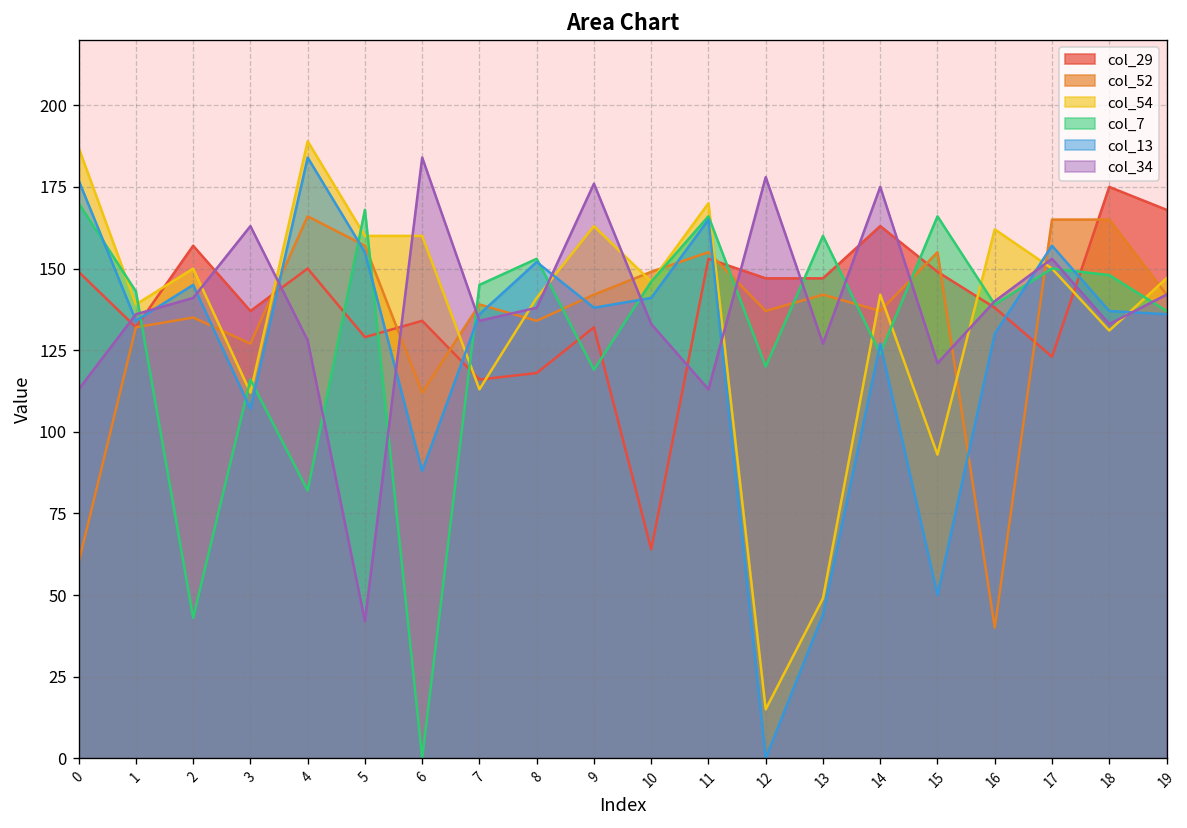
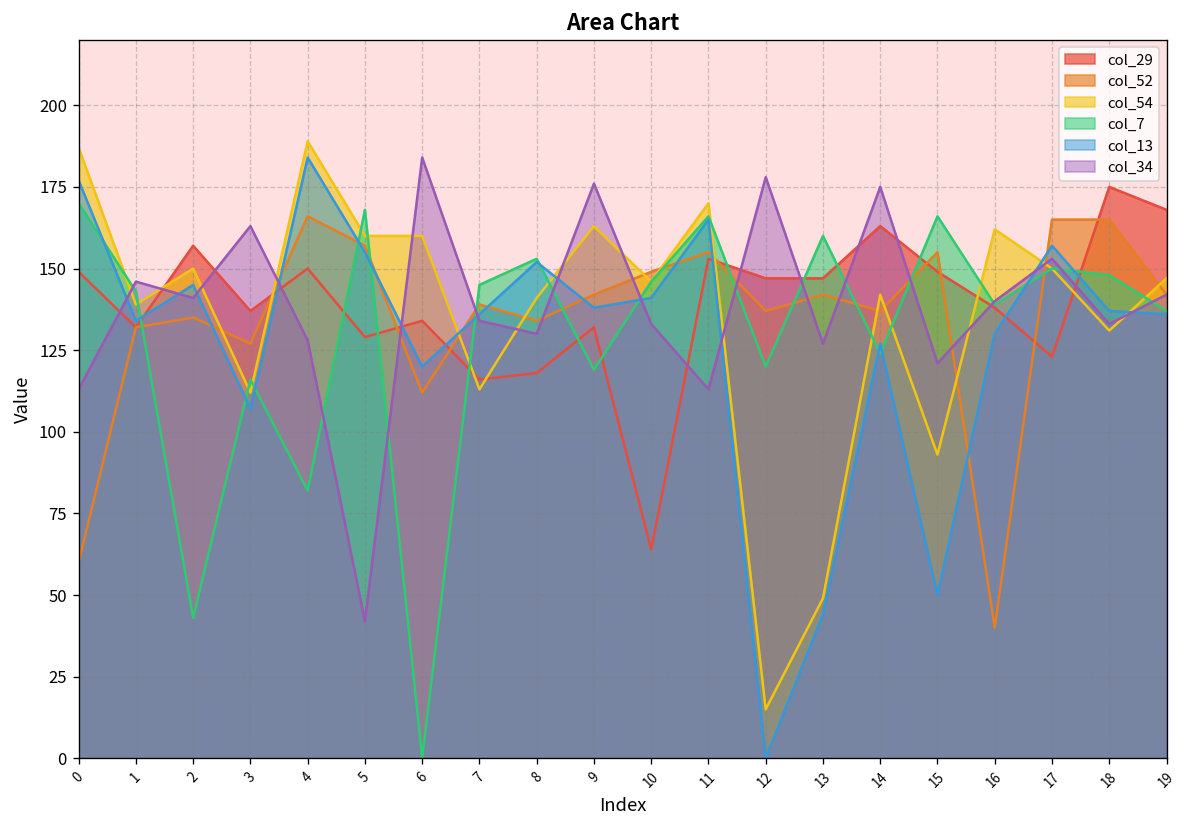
col_34, 1: 136 -> 146
col_13, 6: 88 -> 120
col_34, 8: 138 -> 130
